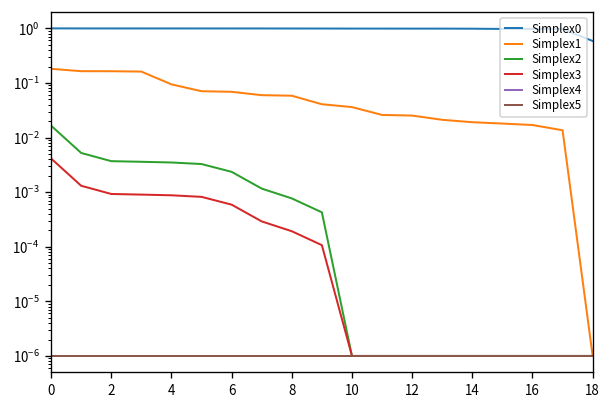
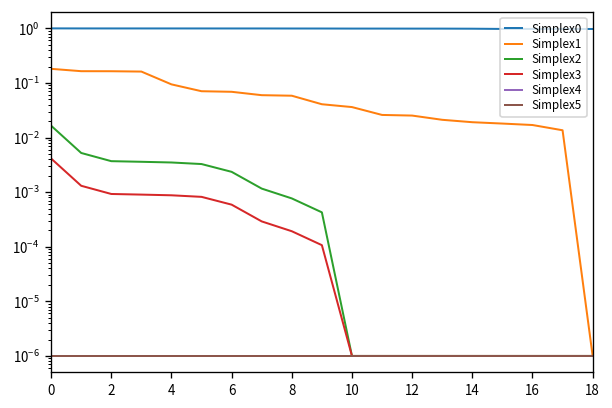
Simplex0, 18: 0.6 -> 1.0
